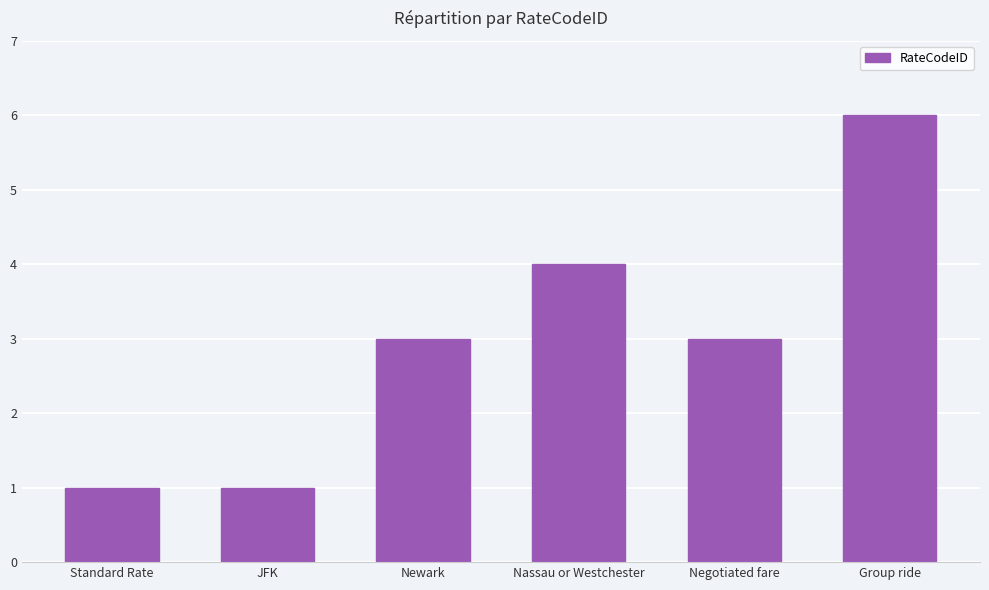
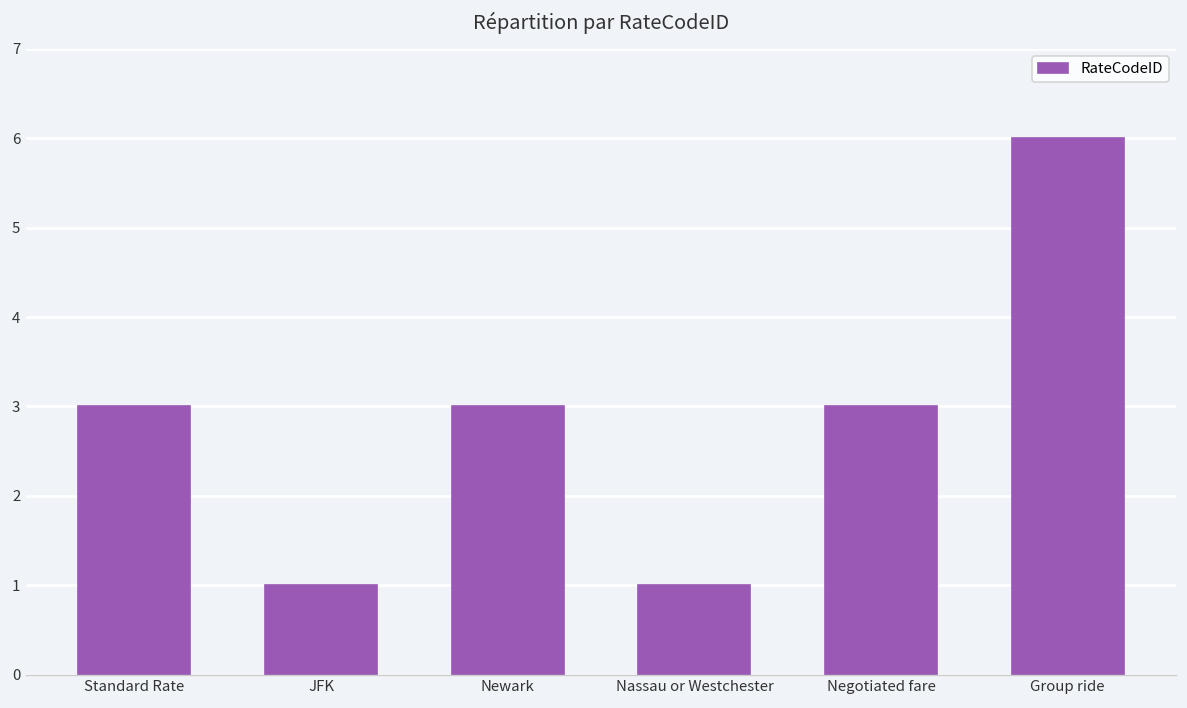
Standard Rate: 1 -> 3
Nassau or Westchester: 4 -> 1
